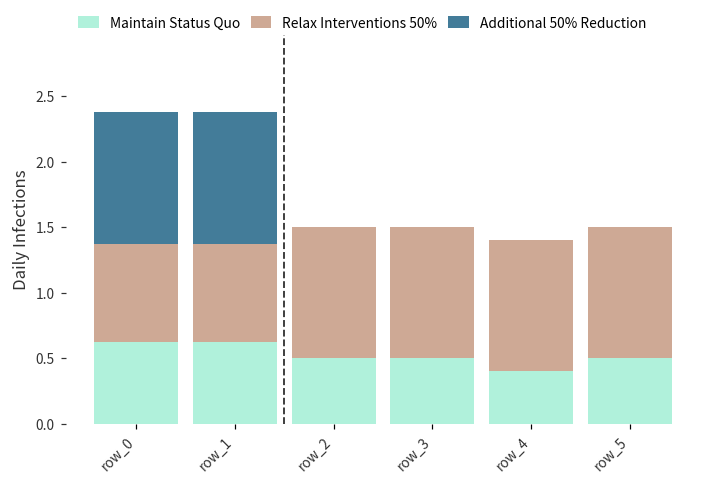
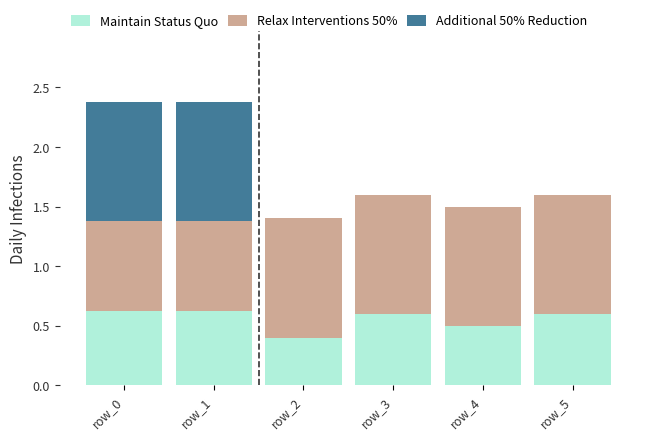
Maintain Status Quo, row_2: 0.5 -> 0.4
Maintain Status Quo, row_3: 0.5 -> 0.6
Maintain Status Quo, row_4: 0.4 -> 0.5
Maintain Status Quo, row_5: 0.5 -> 0.6
